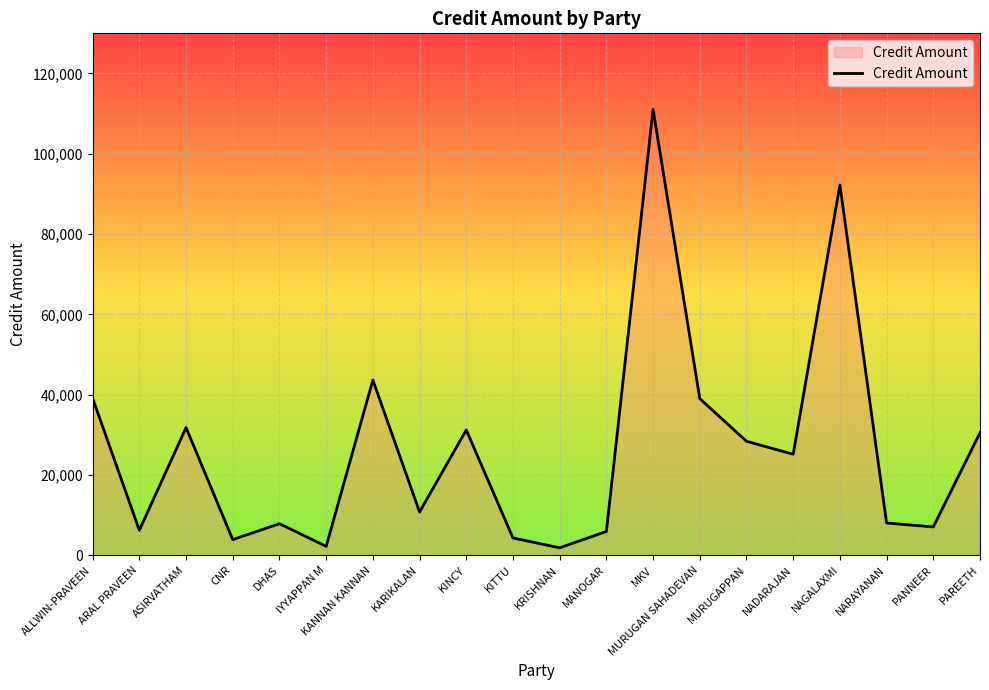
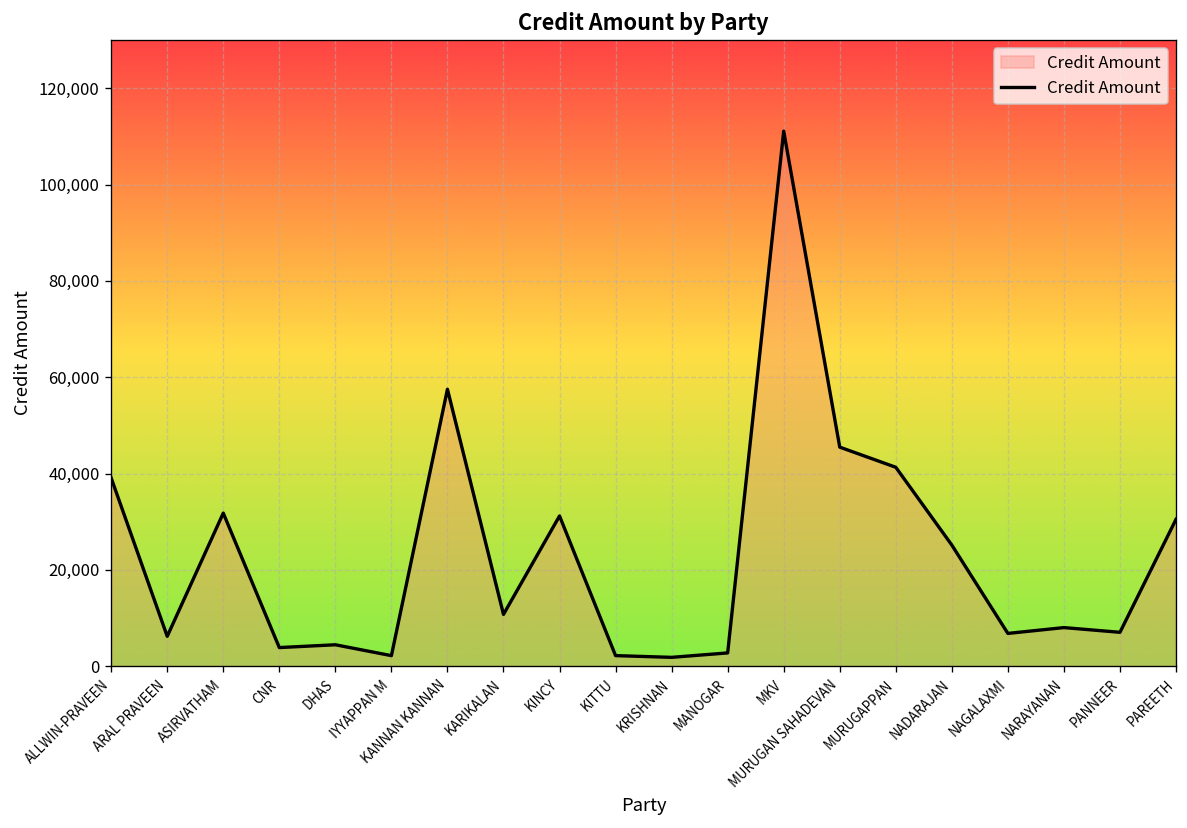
DHAS: 8,000 -> 4,000
KANNAN KANNAN: 44,000 -> 58,000
KITTU: 4,000 -> 2,000
MANOGAR: 6,000 -> 3,000
MURUGAN SAHADEVAN: 39,000 -> 45,000
MURUGAPPAN: 28,000 -> 41,000
NAGALAXMI: 92,000 -> 7,000
